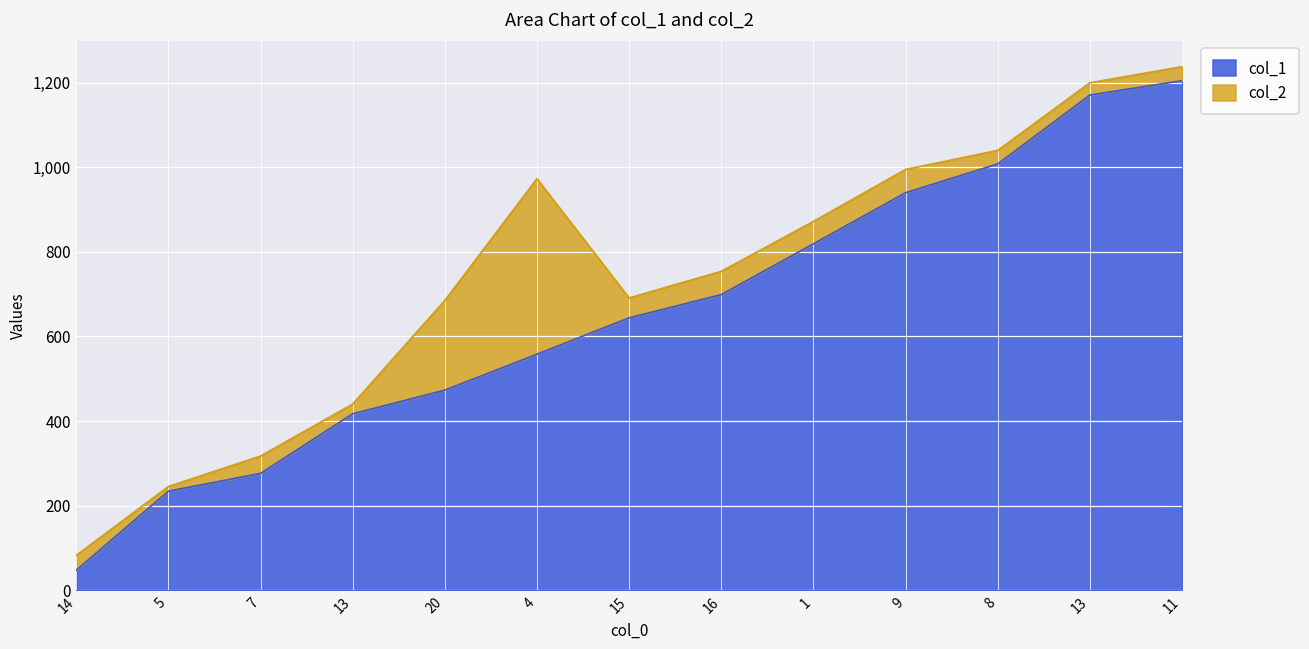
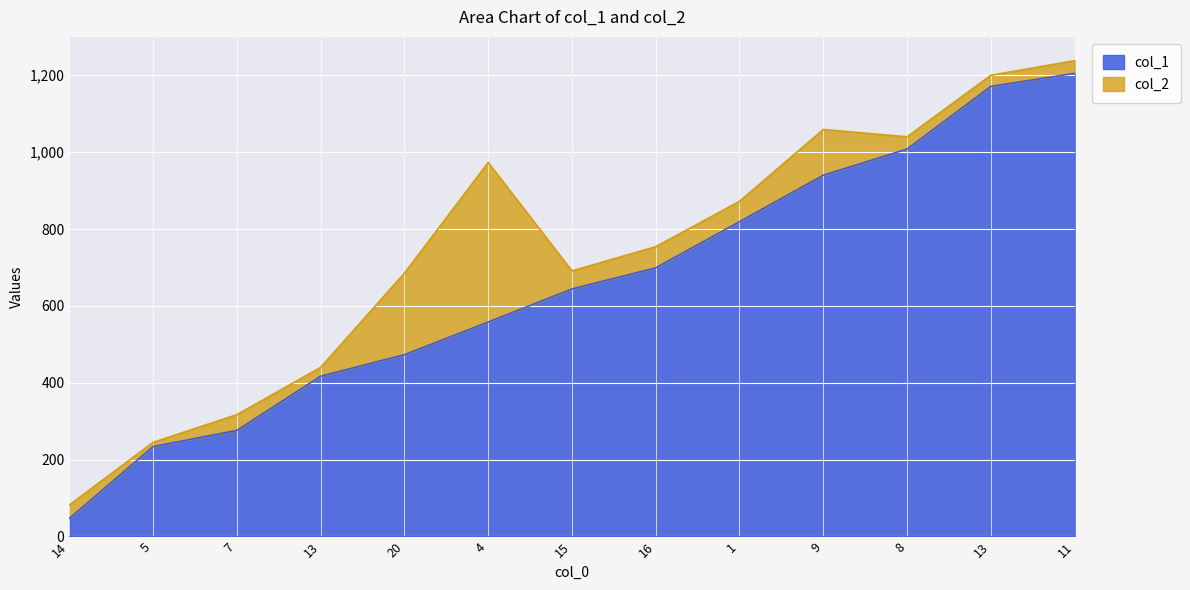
col_2, 9: 1,000 -> 1,060
